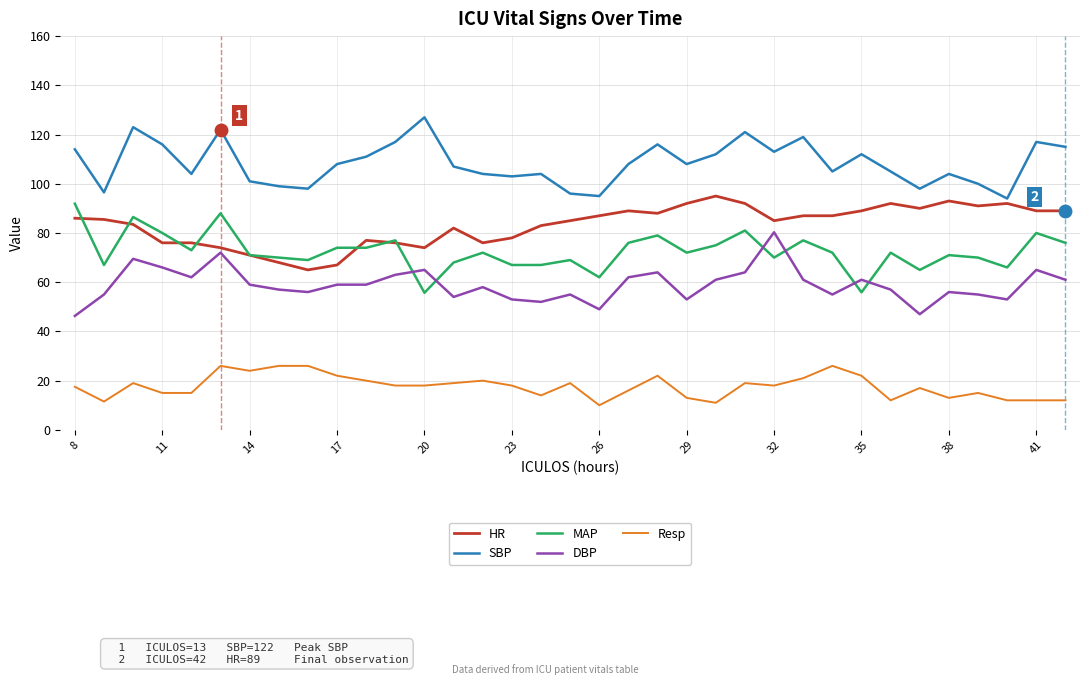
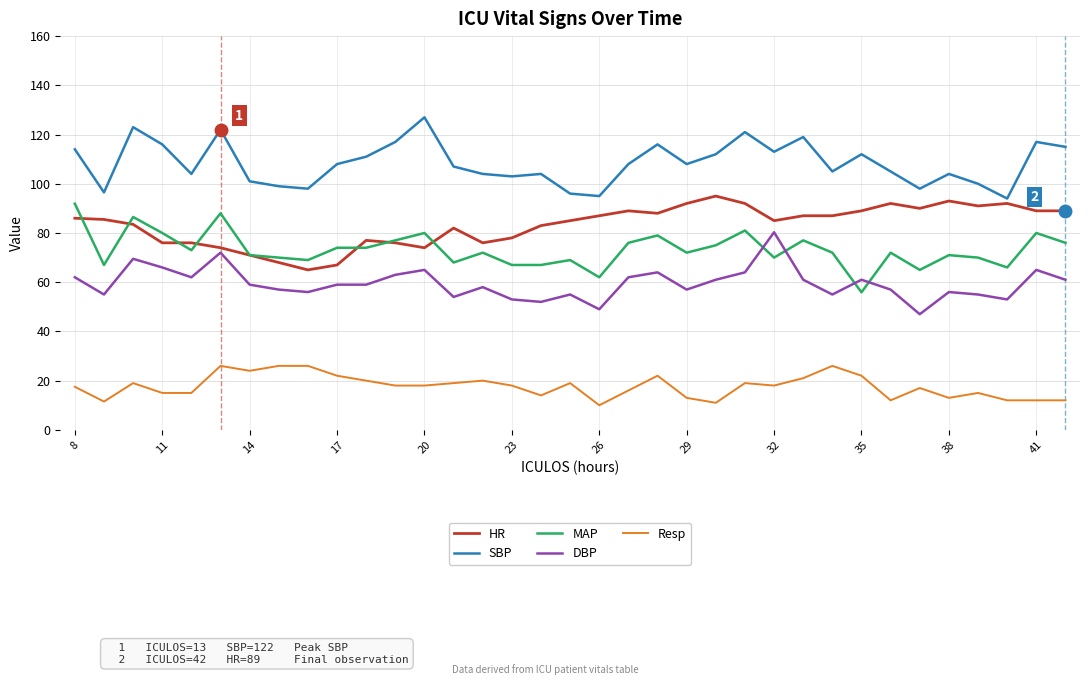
DBP, 8: 46 -> 62
MAP, 20: 56 -> 80
DBP, 29: 53 -> 57
